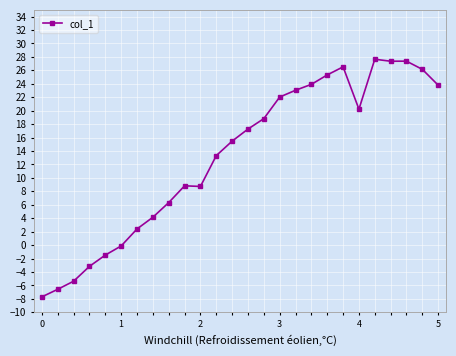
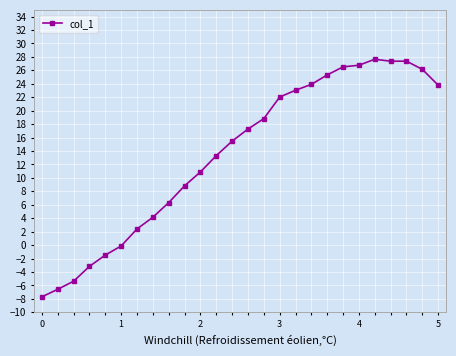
2: 9 -> 11
4: 20 -> 27
